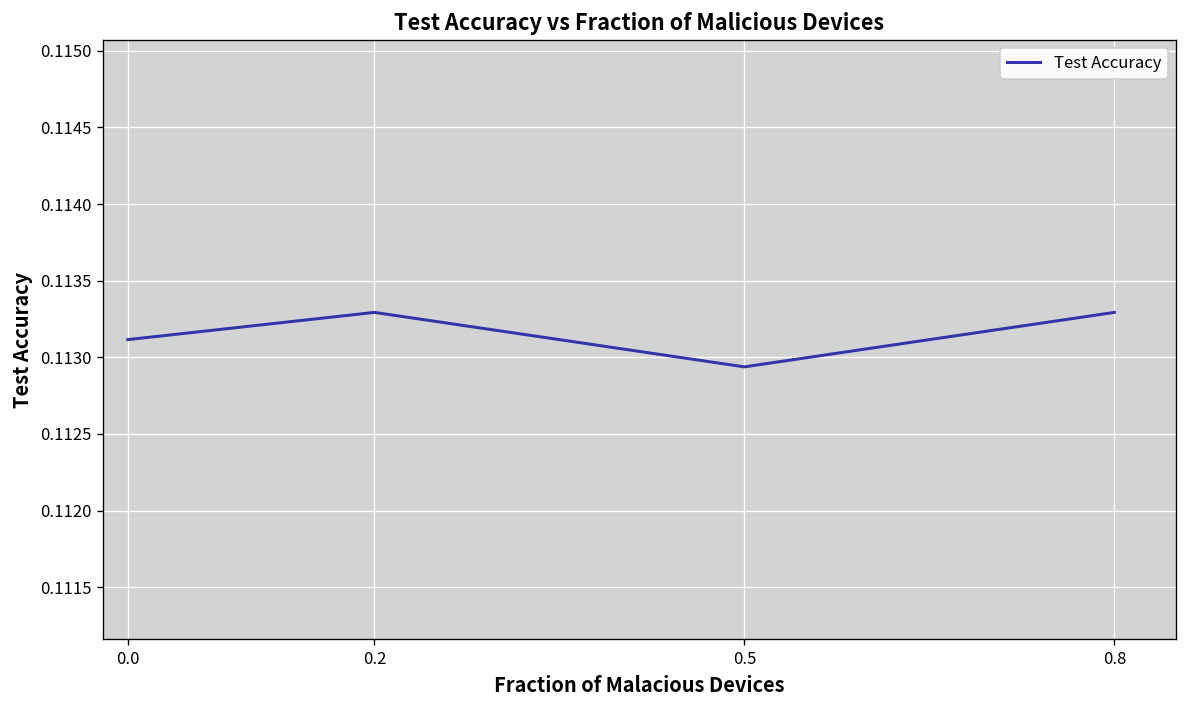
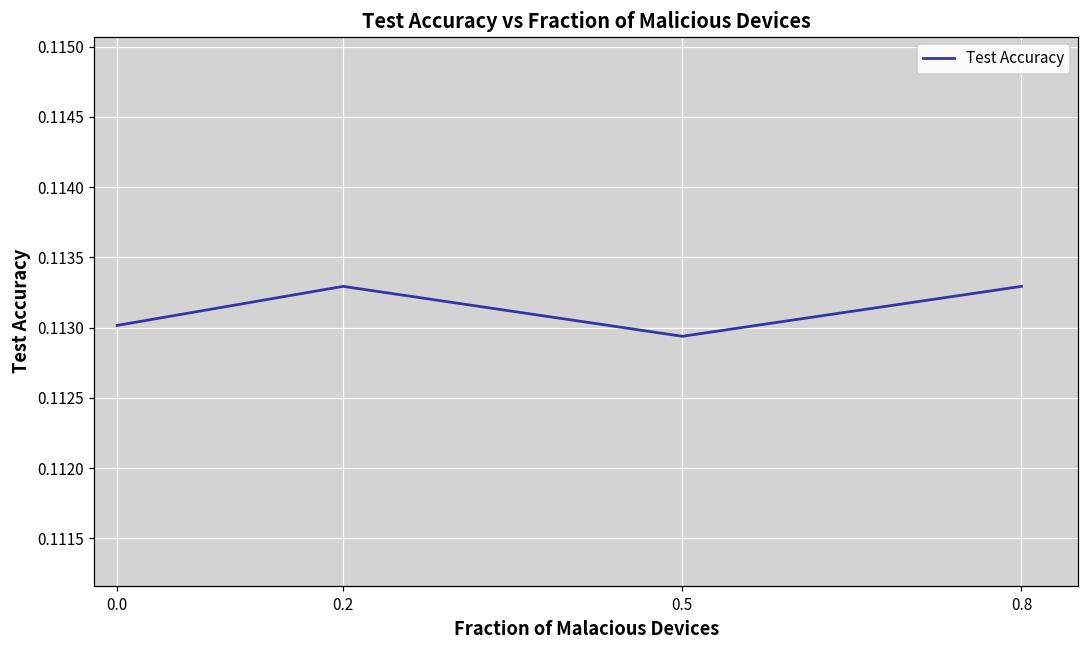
0.0: 0.11312 -> 0.11301
